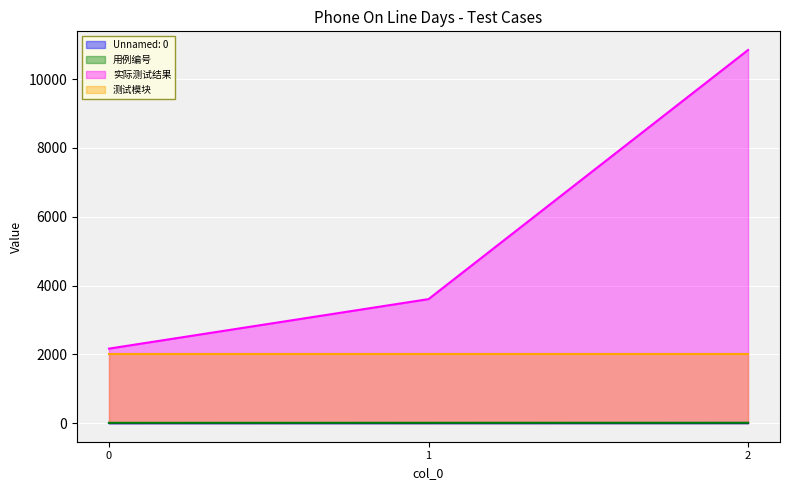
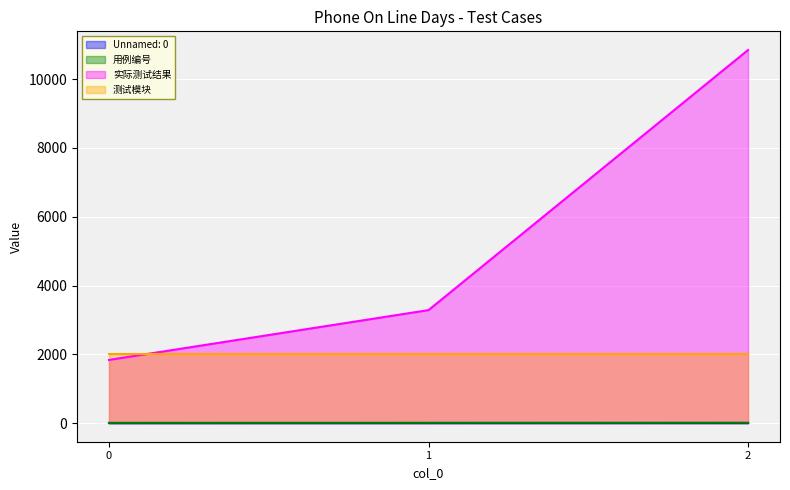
实际测试结果, 0: 2200 -> 1800
实际测试结果, 1: 3600 -> 3300
